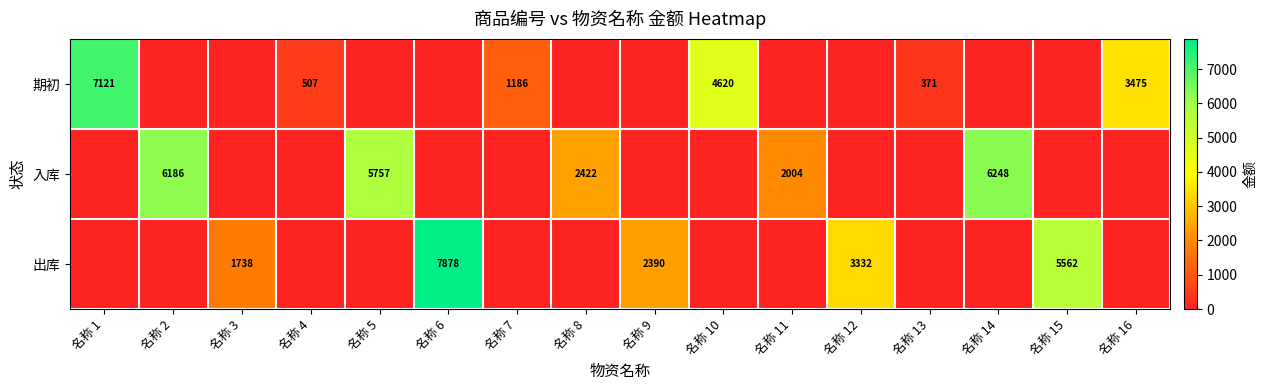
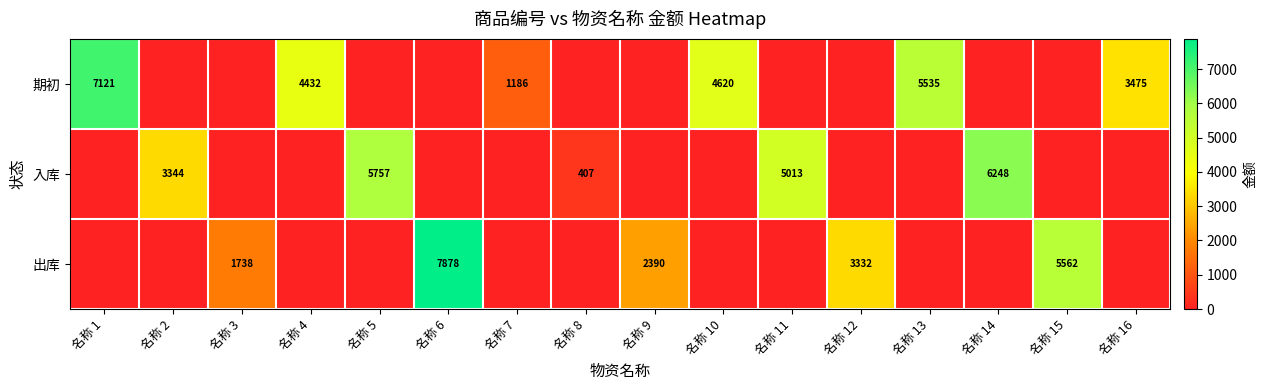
期初, 名称 4: 507 -> 4432
期初, 名称 13: 371 -> 5535
入库, 名称 2: 6186 -> 3344
入库, 名称 8: 2422 -> 407
入库, 名称 11: 2004 -> 5013
